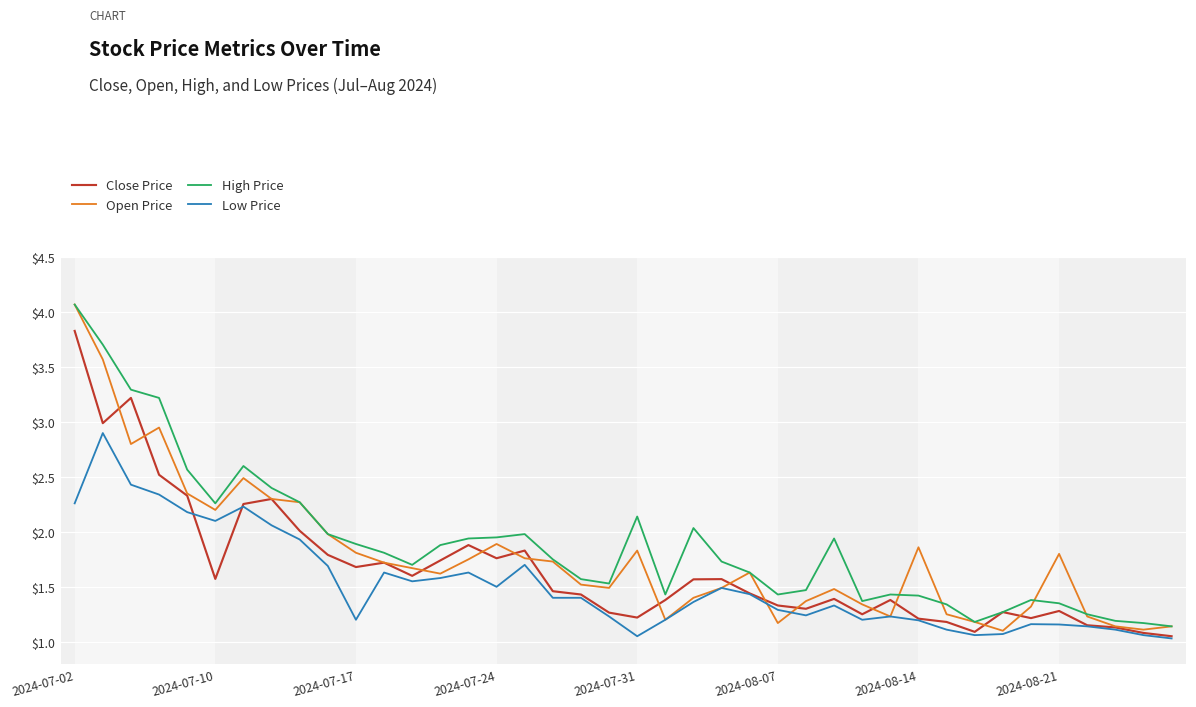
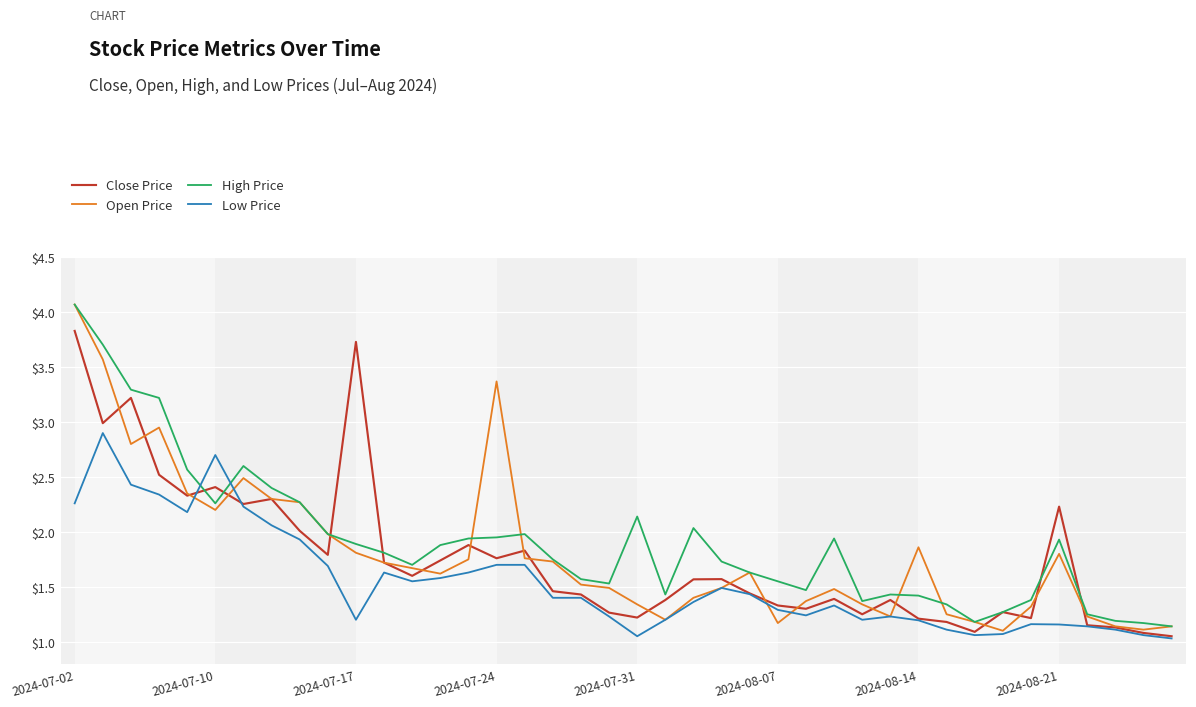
Close Price, 2024-07-10: $1.6 -> $2.4
Low Price, 2024-07-10: $2.1 -> $2.7
Close Price, 2024-07-17: $1.7 -> $3.7
Open Price, 2024-07-24: $1.9 -> $3.4
Low Price, 2024-07-24: $1.5 -> $1.7
Open Price, 2024-07-31: $1.8 -> $1.3
High Price, 2024-08-07: $1.4 -> $1.6
Close Price, 2024-08-21: $1.3 -> $2.2
High Price, 2024-08-21: $1.4 -> $1.9
